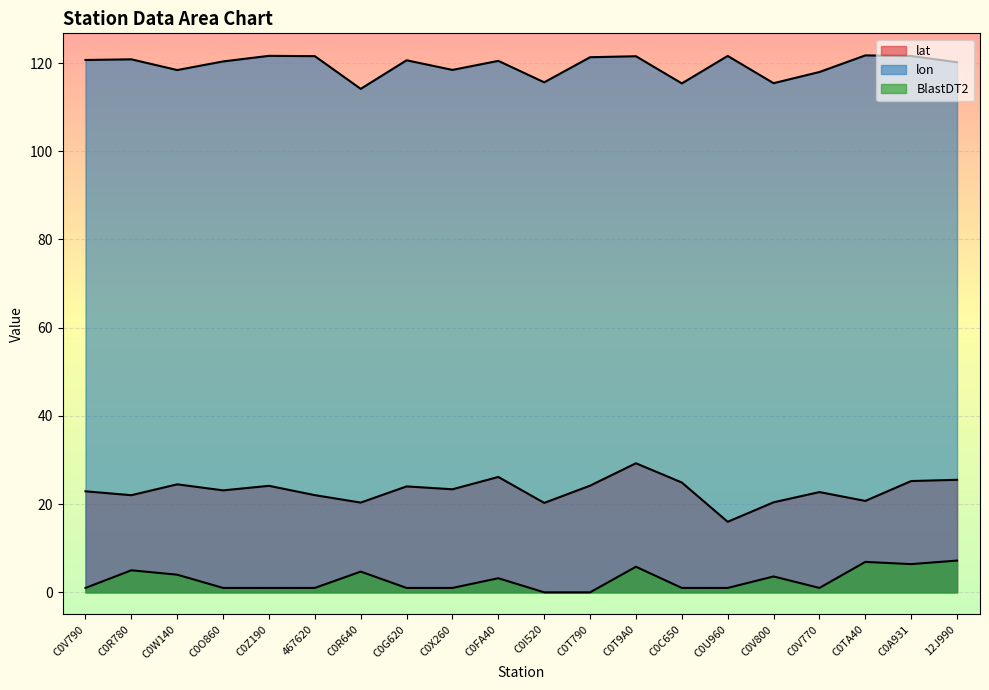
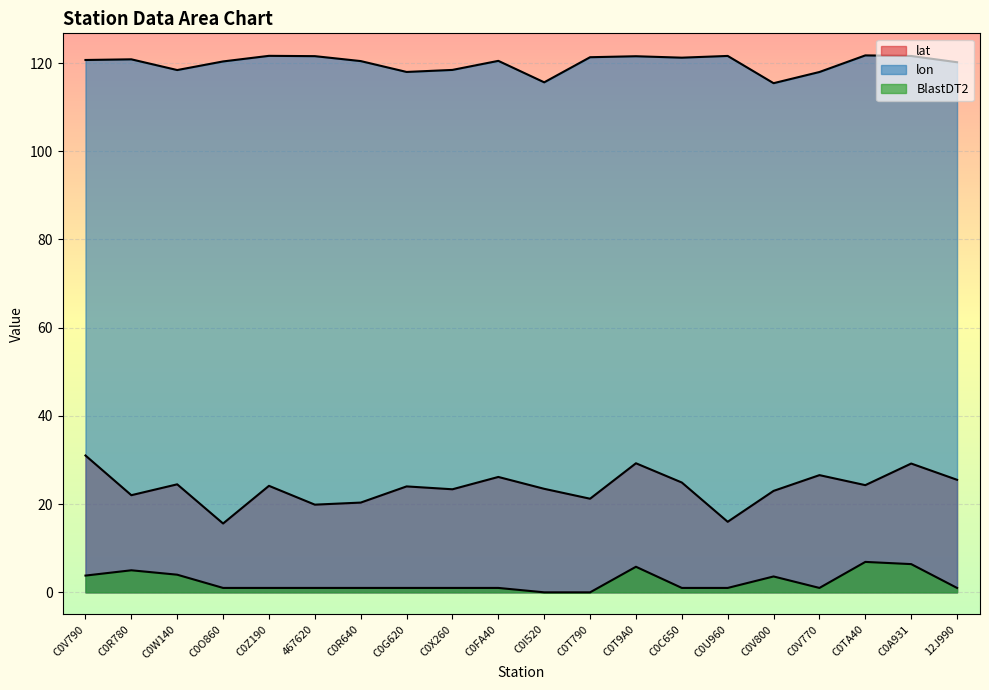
lat, C0V790: 23 -> 31
BlastDT2, C0V790: 1 -> 4
lat, C0O860: 23 -> 16
lat, 467620: 22 -> 20
lon, C0R640: 114 -> 120
BlastDT2, C0R640: 5 -> 1
lon, C0G620: 121 -> 118
BlastDT2, C0FA40: 3 -> 1
lat, C0I520: 20 -> 23
lat, C0T790: 24 -> 21
lon, C0C650: 115 -> 121
lat, C0V800: 20 -> 23
lat, C0V770: 23 -> 27
lat, C0TA40: 21 -> 24
lat, C0A931: 25 -> 29
BlastDT2, 12J990: 7 -> 1
